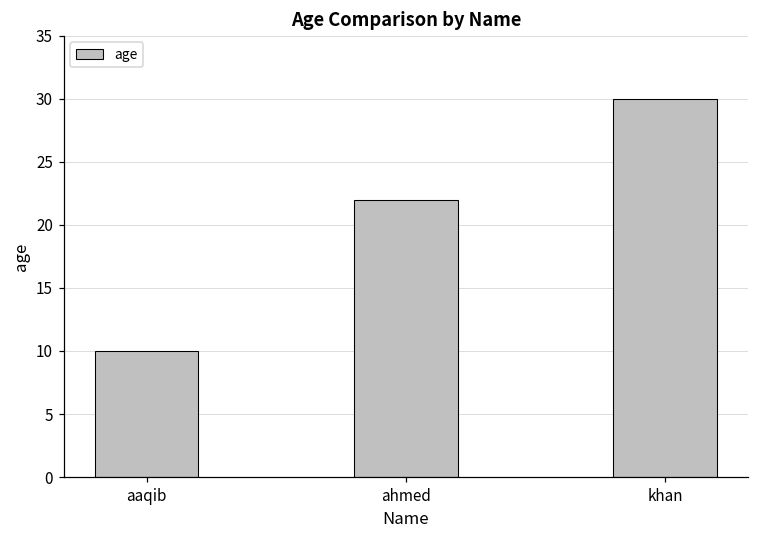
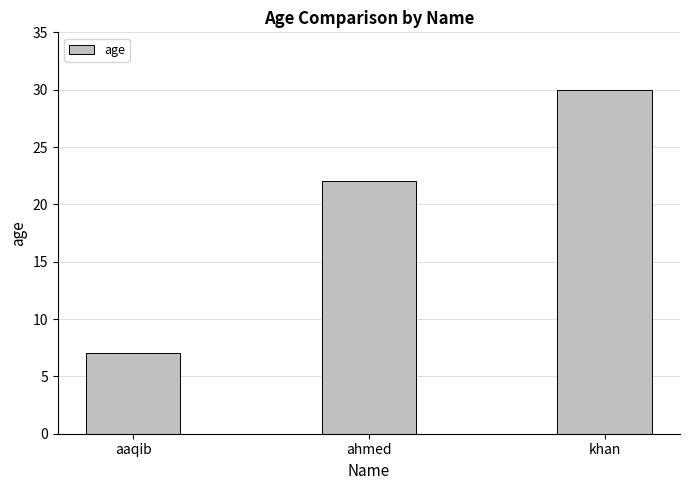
aaqib: 10 -> 7
